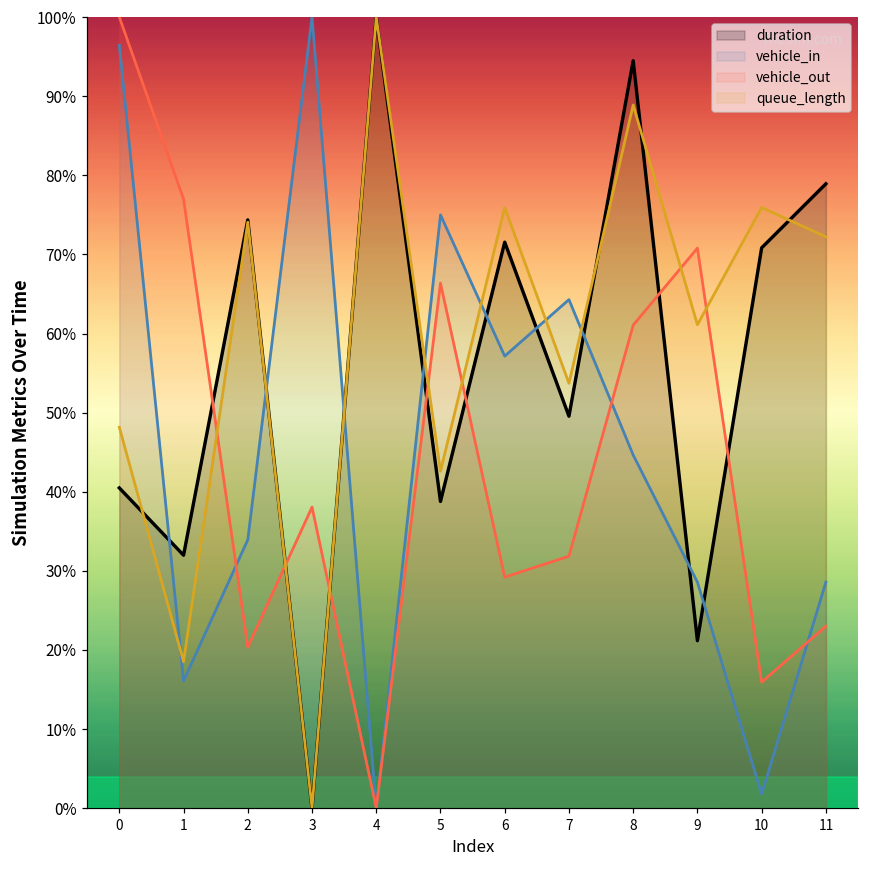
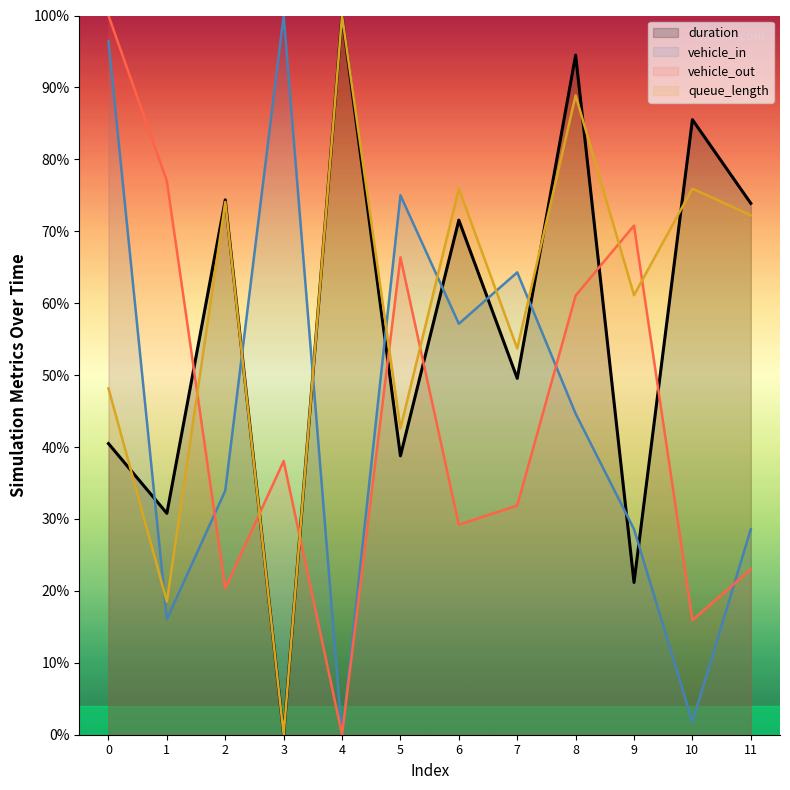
duration, 1: 32% -> 31%
duration, 10: 71% -> 86%
duration, 11: 79% -> 74%
